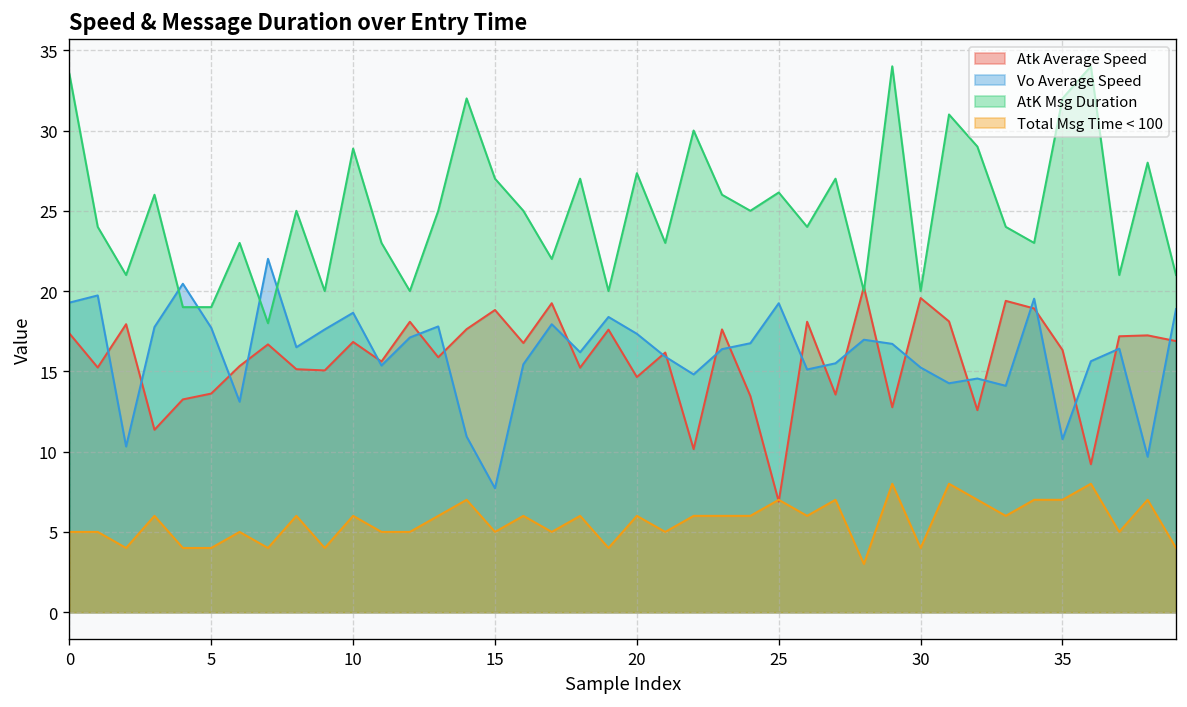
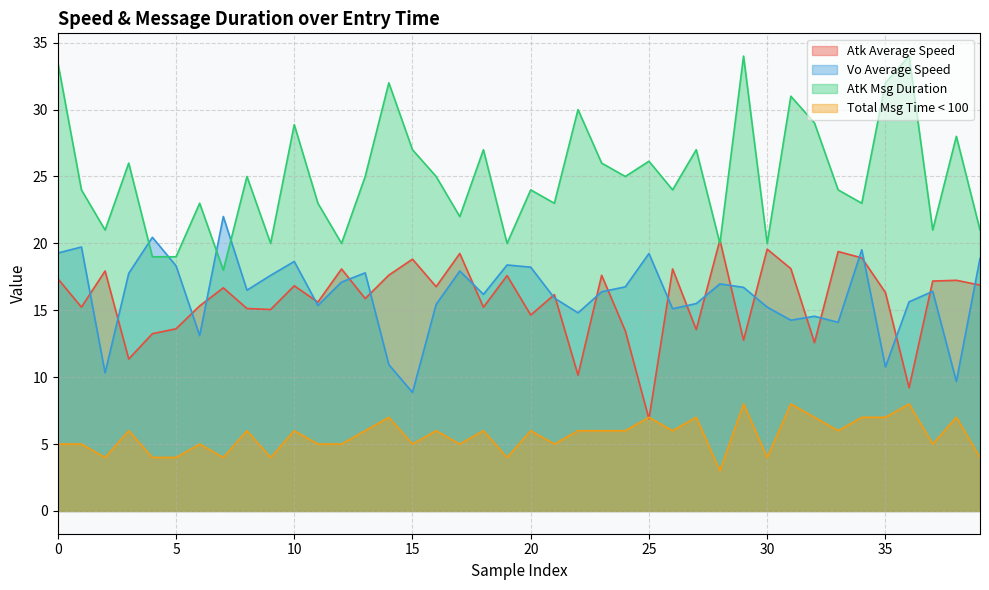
Vo Average Speed, 5: 17.7 -> 18.3
Vo Average Speed, 15: 7.7 -> 8.9
Vo Average Speed, 20: 17.3 -> 18.2
AtK Msg Duration, 20: 27.3 -> 24.0
